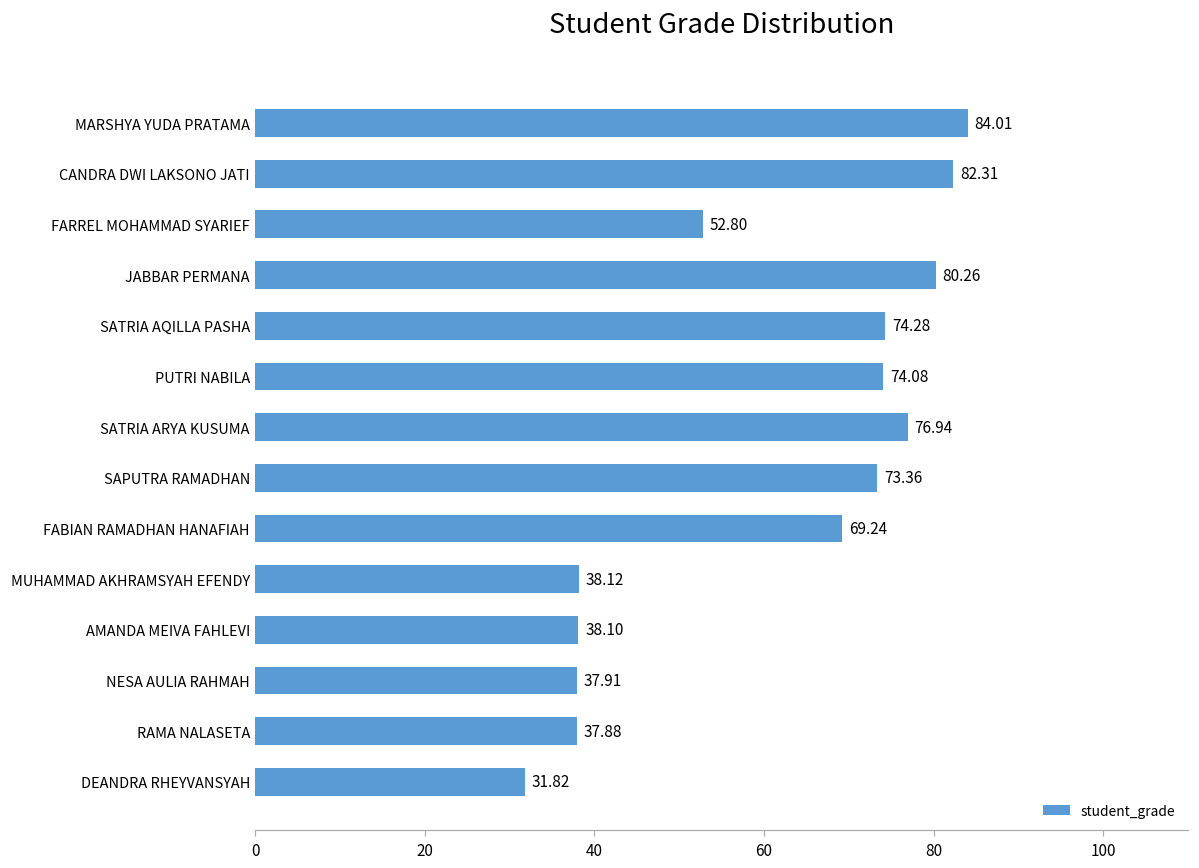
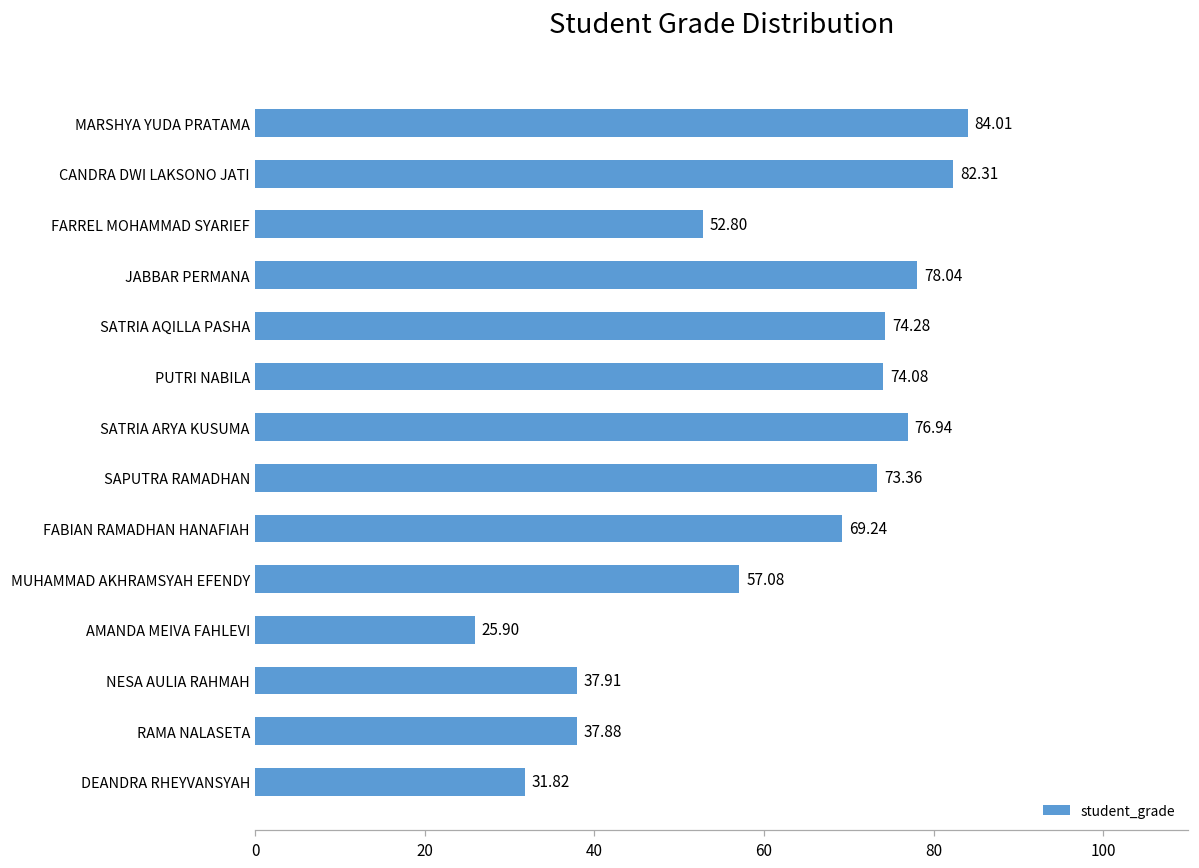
JABBAR PERMANA: 80.26 -> 78.04
MUHAMMAD AKHRAMSYAH EFENDY: 38.12 -> 57.08
AMANDA MEIVA FAHLEVI: 38.10 -> 25.90
